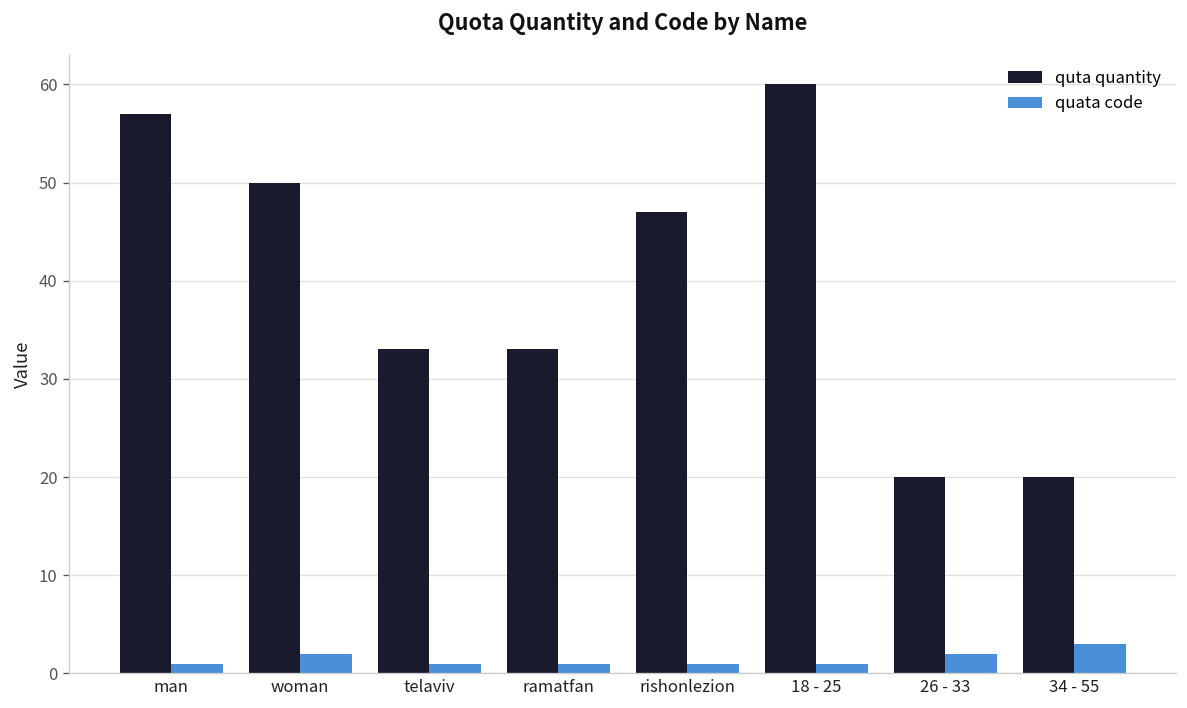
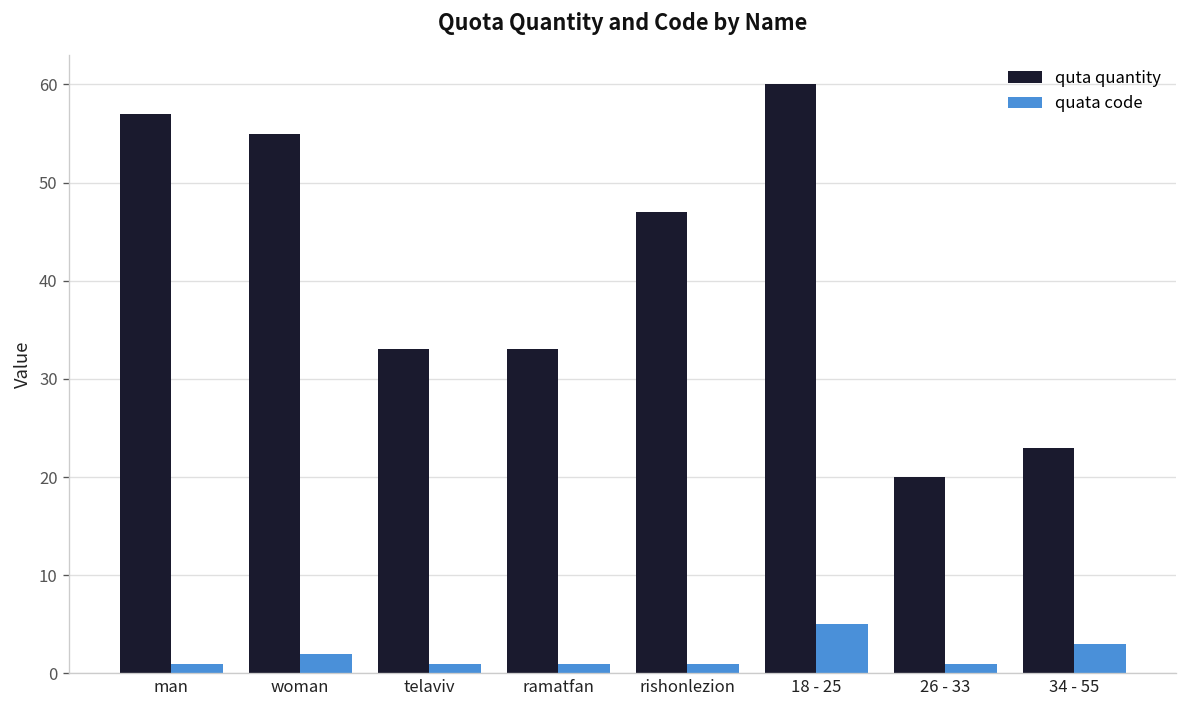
quta quantity, woman: 50 -> 55
quata code, 18 - 25: 1 -> 5
quata code, 26 - 33: 2 -> 1
quta quantity, 34 - 55: 20 -> 23
